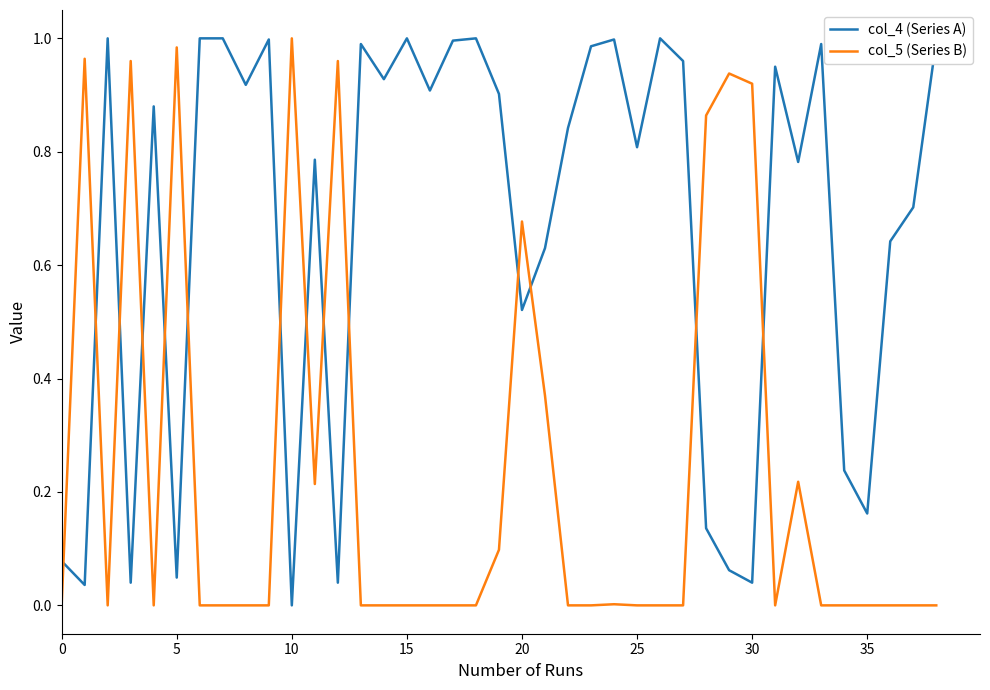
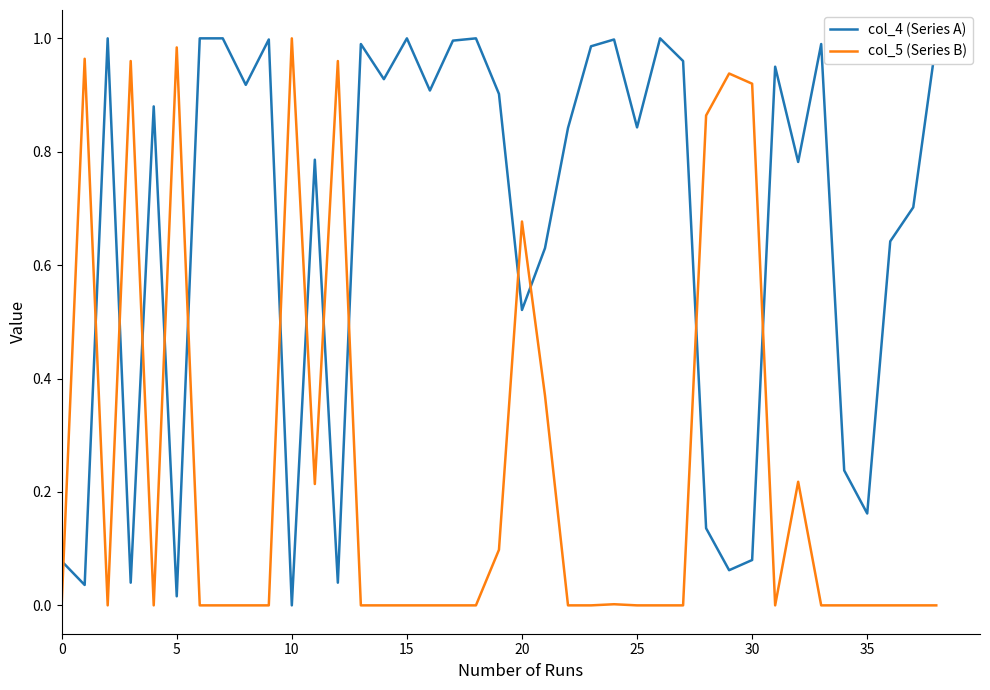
col_4 (Series A), 5: 0.05 -> 0.02
col_4 (Series A), 25: 0.81 -> 0.84
col_4 (Series A), 30: 0.04 -> 0.08
